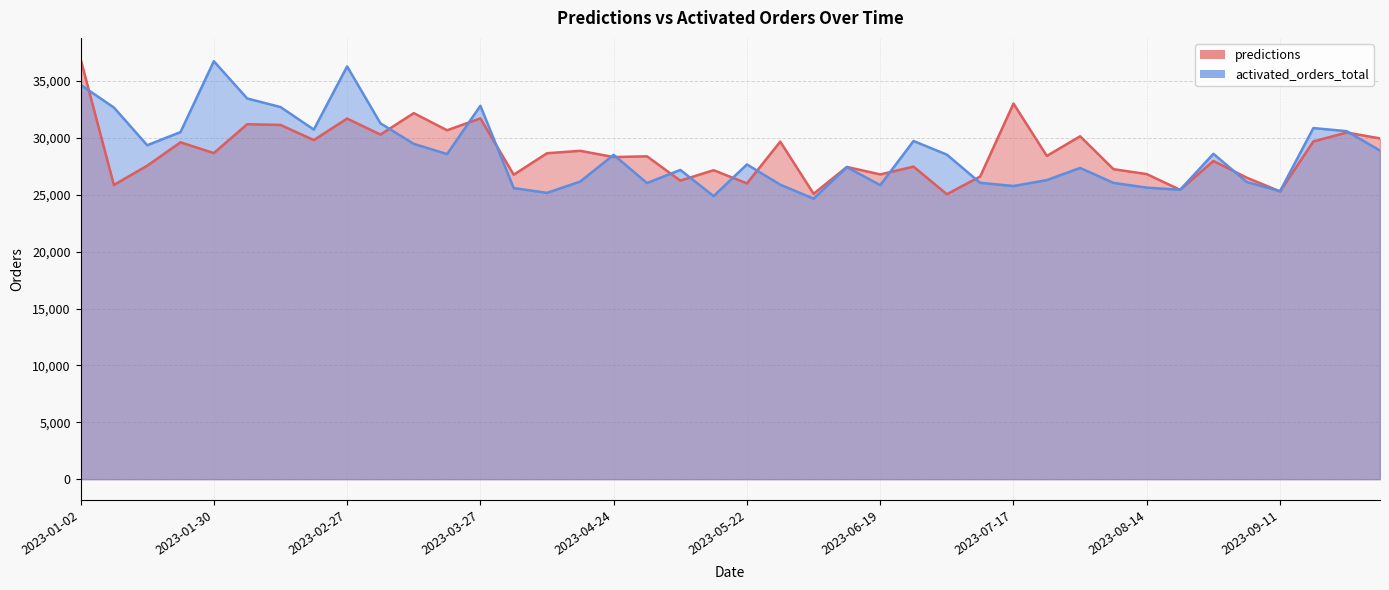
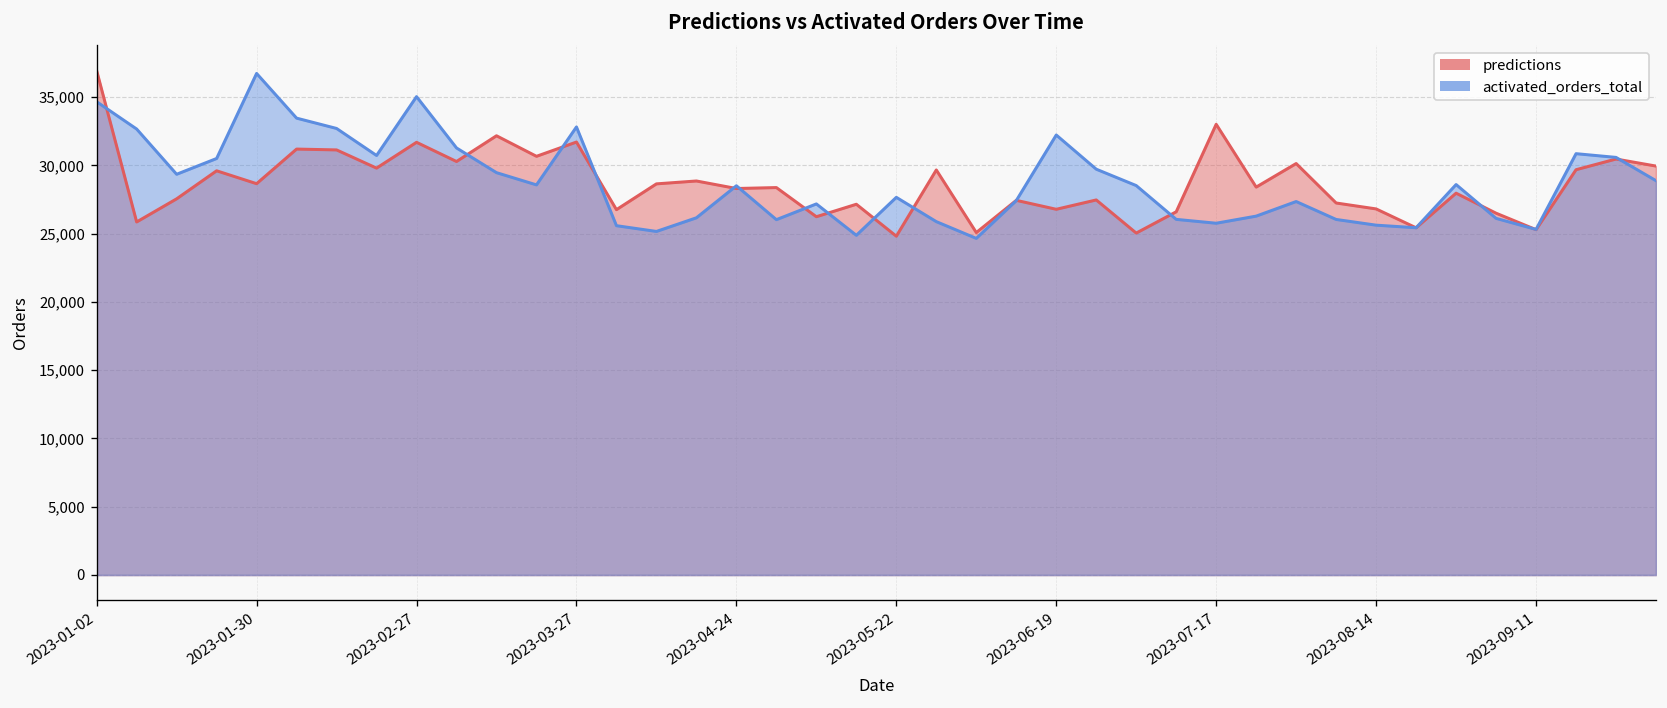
activated_orders_total, 2023-02-27: 36,300 -> 35,000
predictions, 2023-05-22: 26,000 -> 24,800
activated_orders_total, 2023-06-19: 25,800 -> 32,200
